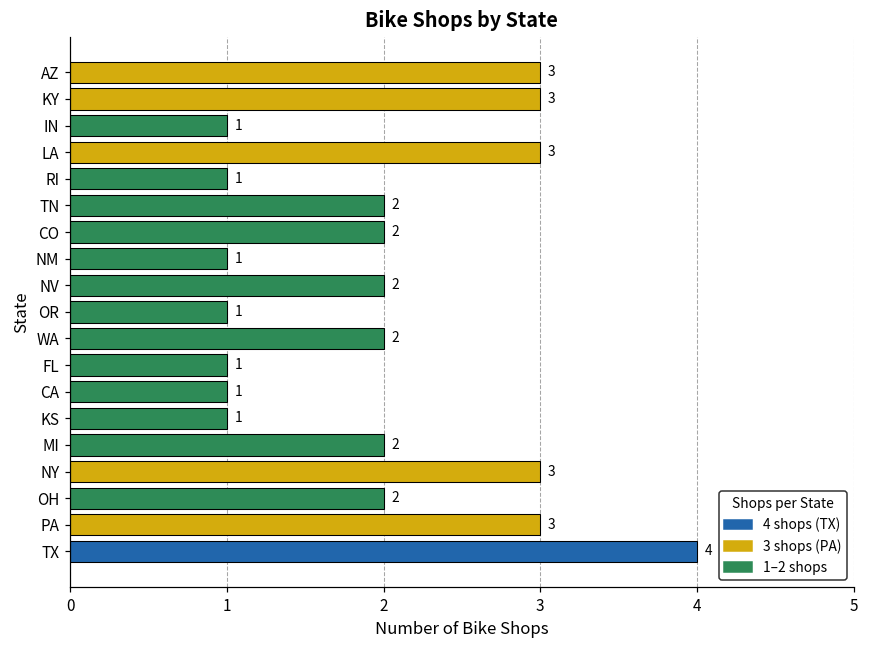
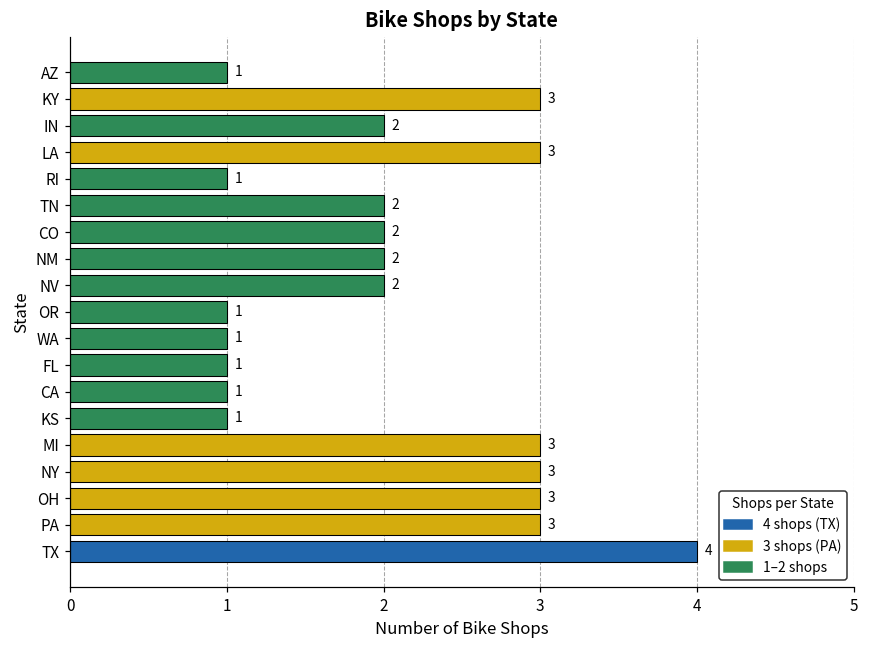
AZ: 3 -> 1
IN: 1 -> 2
NM: 1 -> 2
WA: 2 -> 1
MI: 2 -> 3
OH: 2 -> 3
